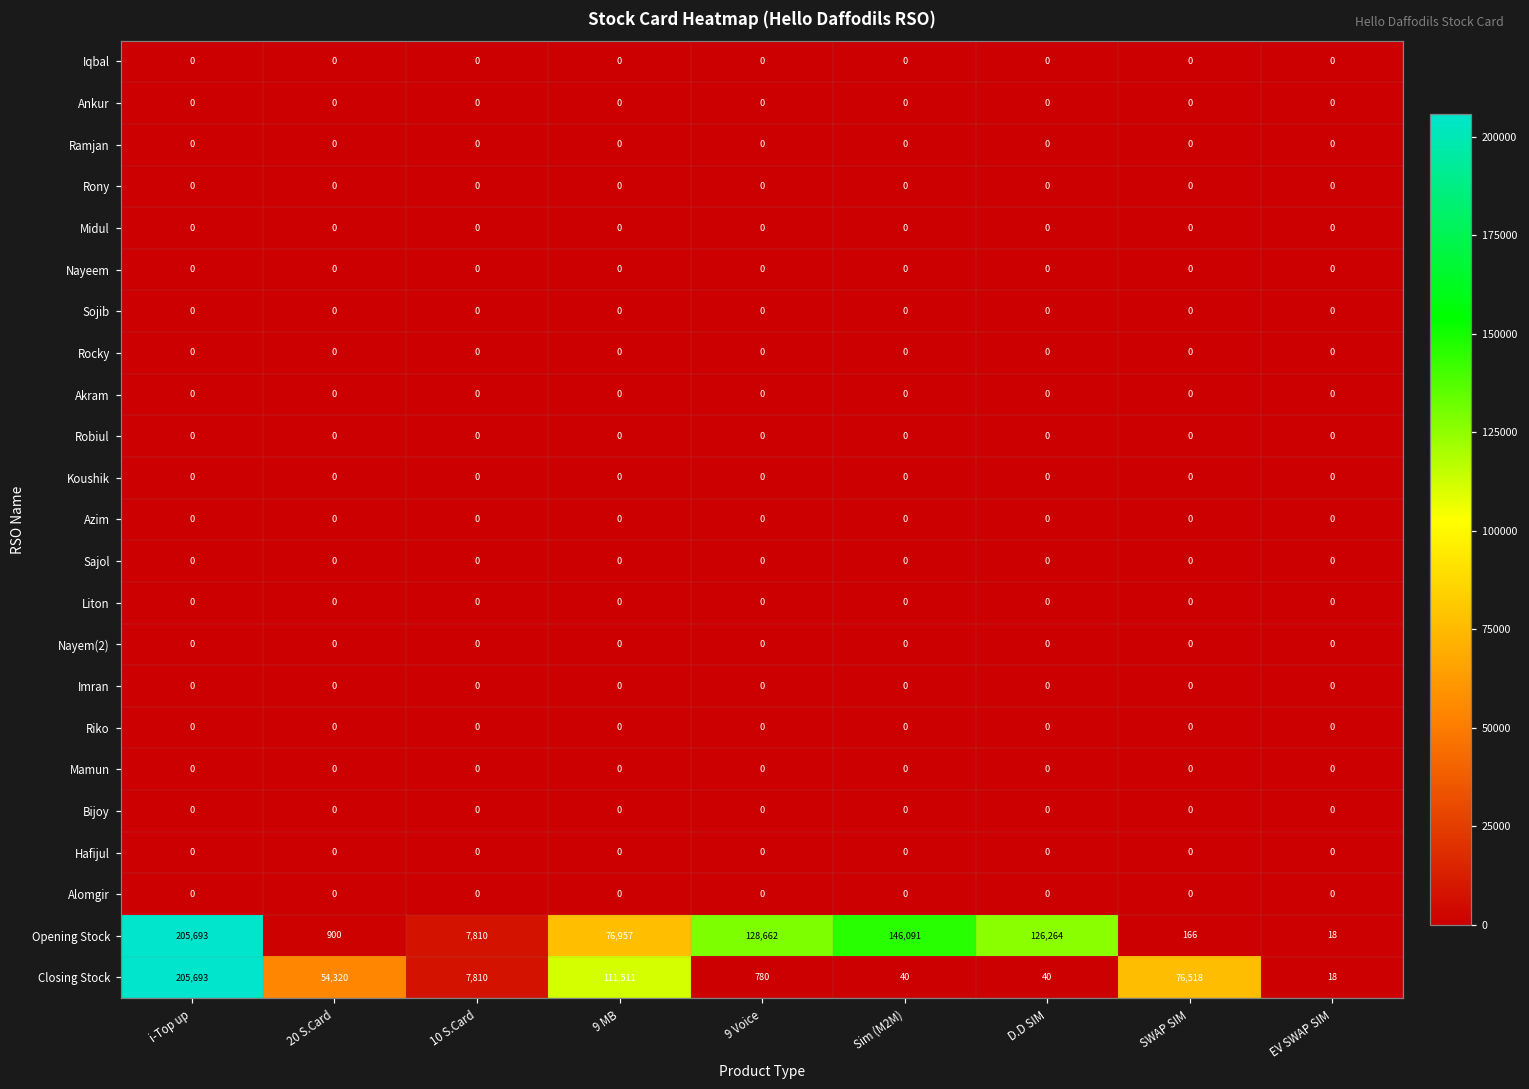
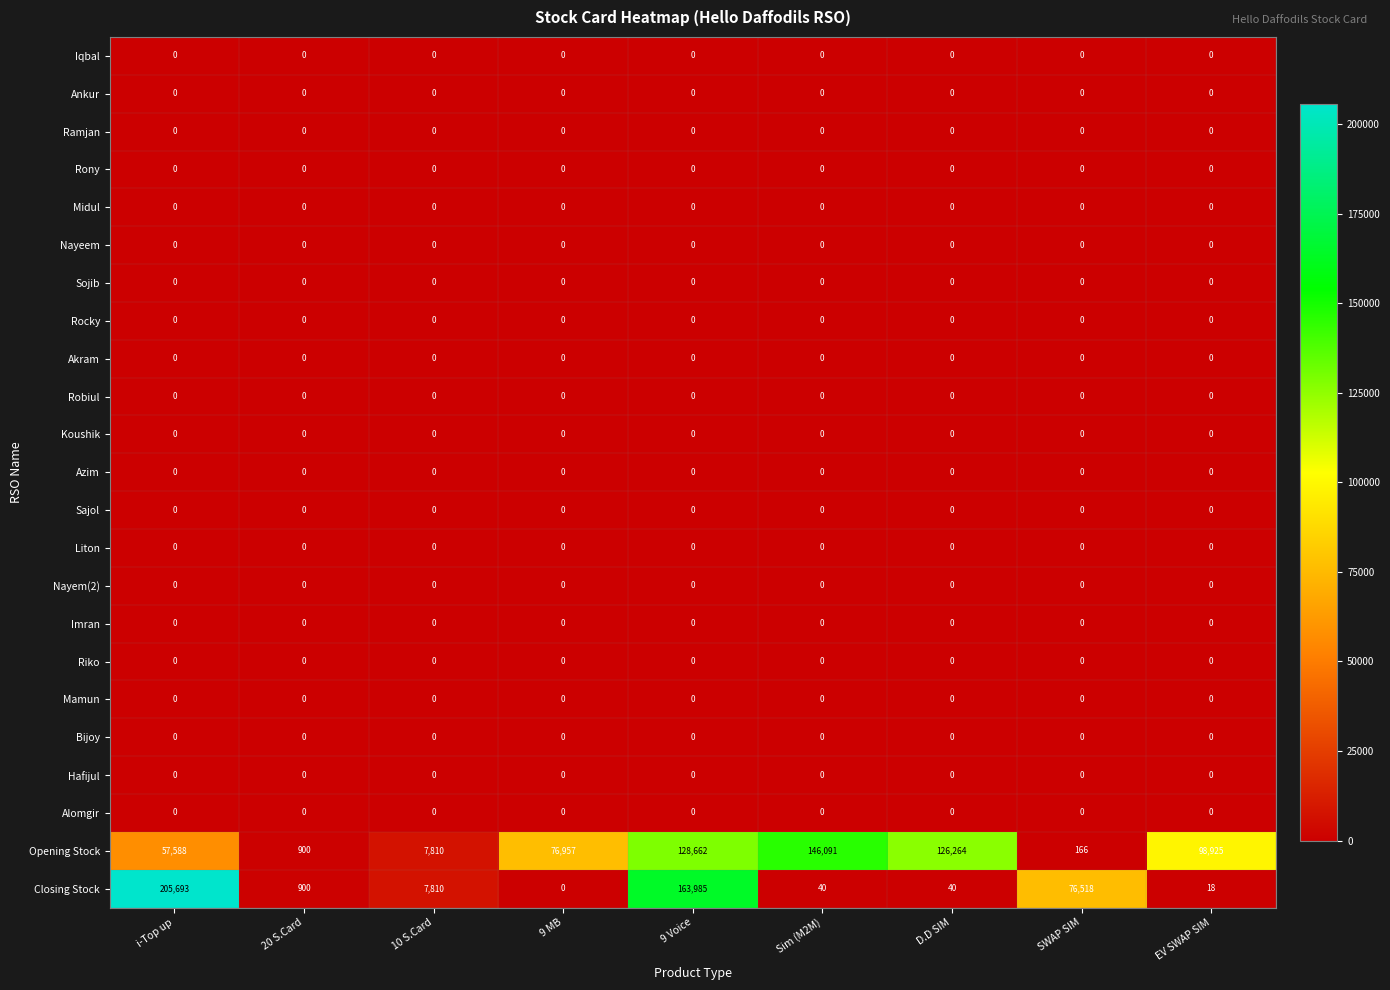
Opening Stock, i-Top up: 205,693 -> 57,588
Opening Stock, EV SWAP SIM: 18 -> 98,925
Closing Stock, 20 S.Card: 54,320 -> 900
Closing Stock, 9 MB: 111,511 -> 0
Closing Stock, 9 Voice: 780 -> 163,985
